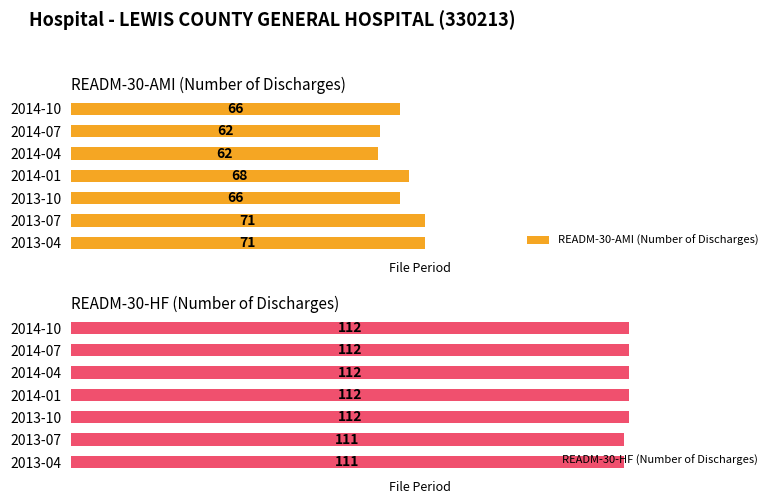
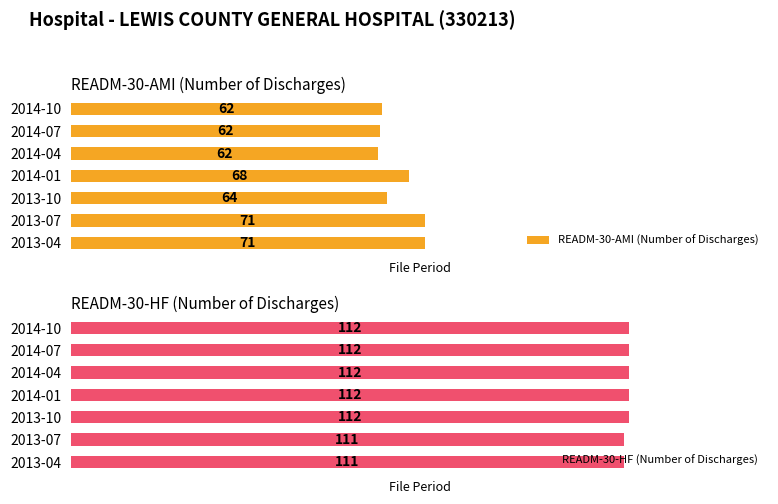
READM-30-AMI (Number of Discharges), 2014-10: 66 -> 62
READM-30-AMI (Number of Discharges), 2013-10: 66 -> 64
